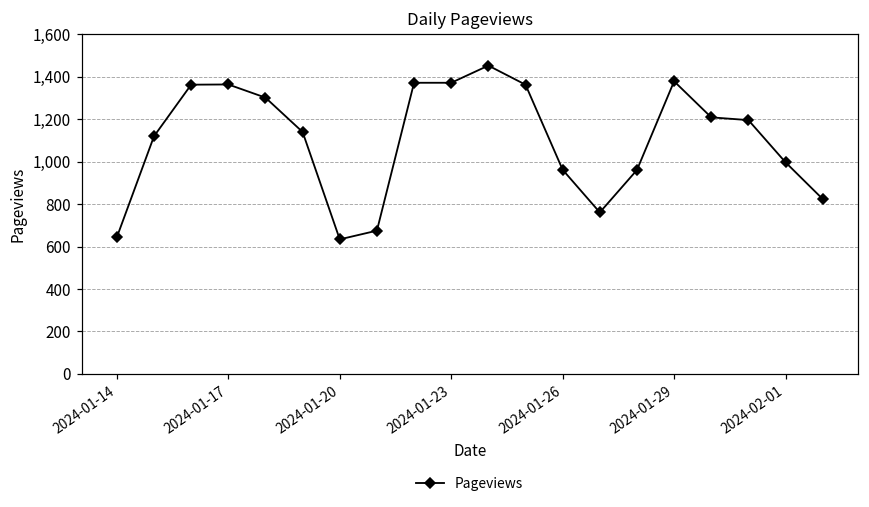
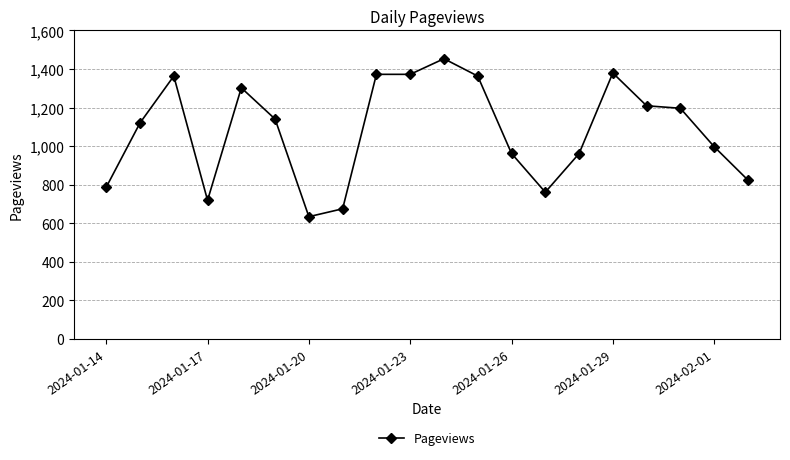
2024-01-14: 640 -> 790
2024-01-17: 1,360 -> 720
